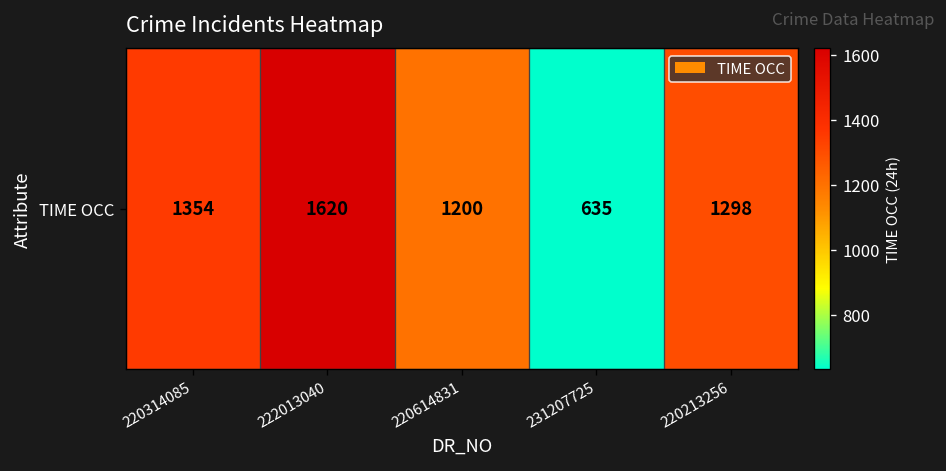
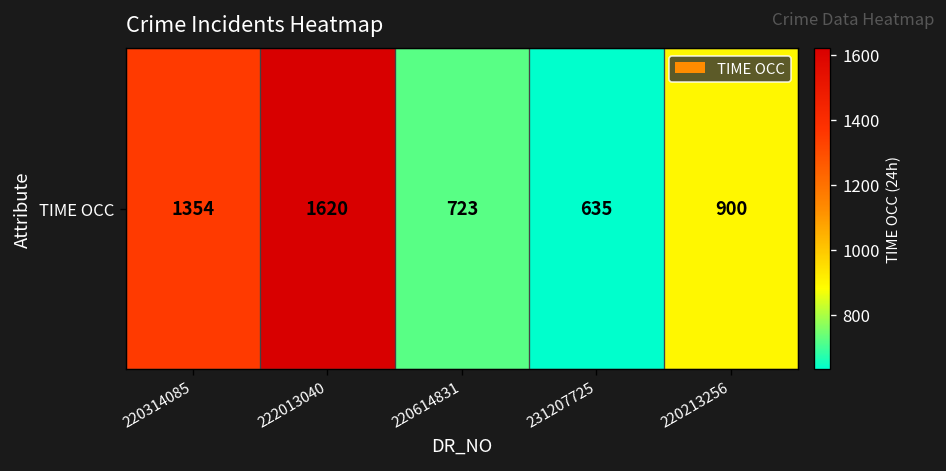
TIME OCC, 220614831: 1200 -> 723
TIME OCC, 220213256: 1298 -> 900
